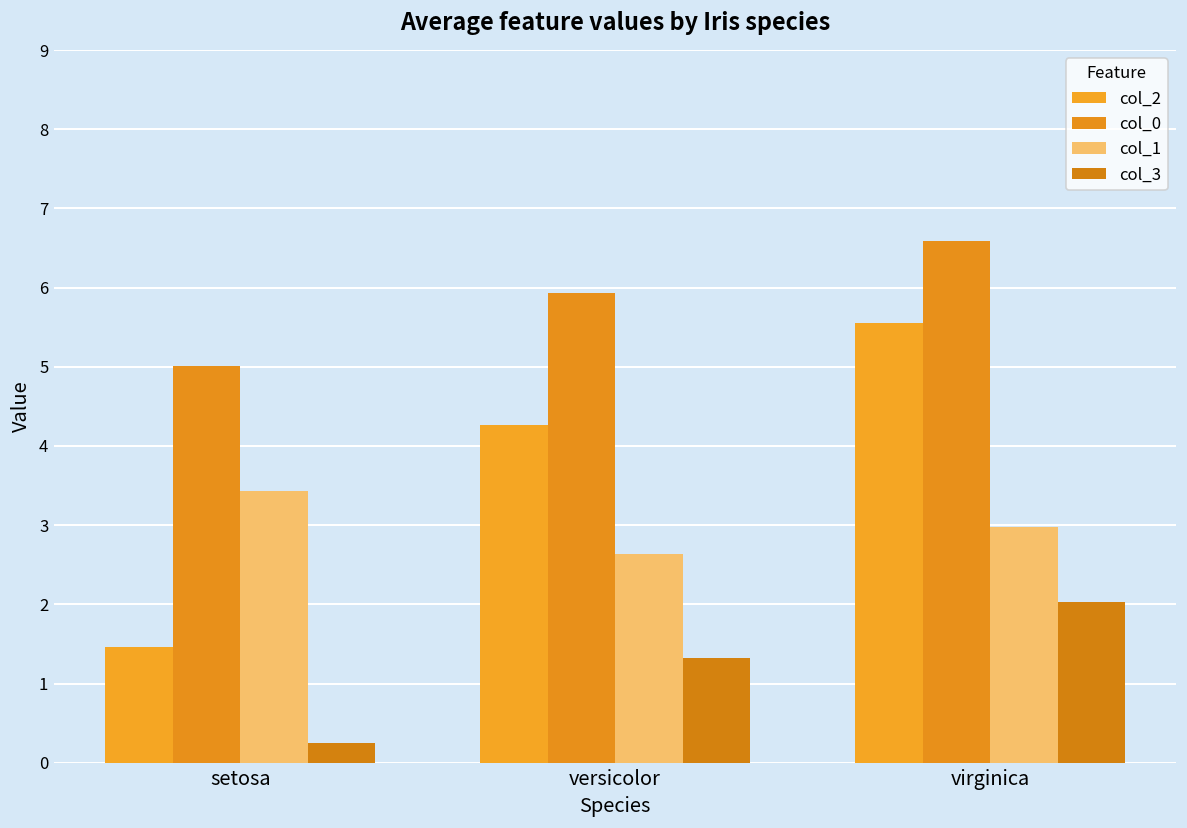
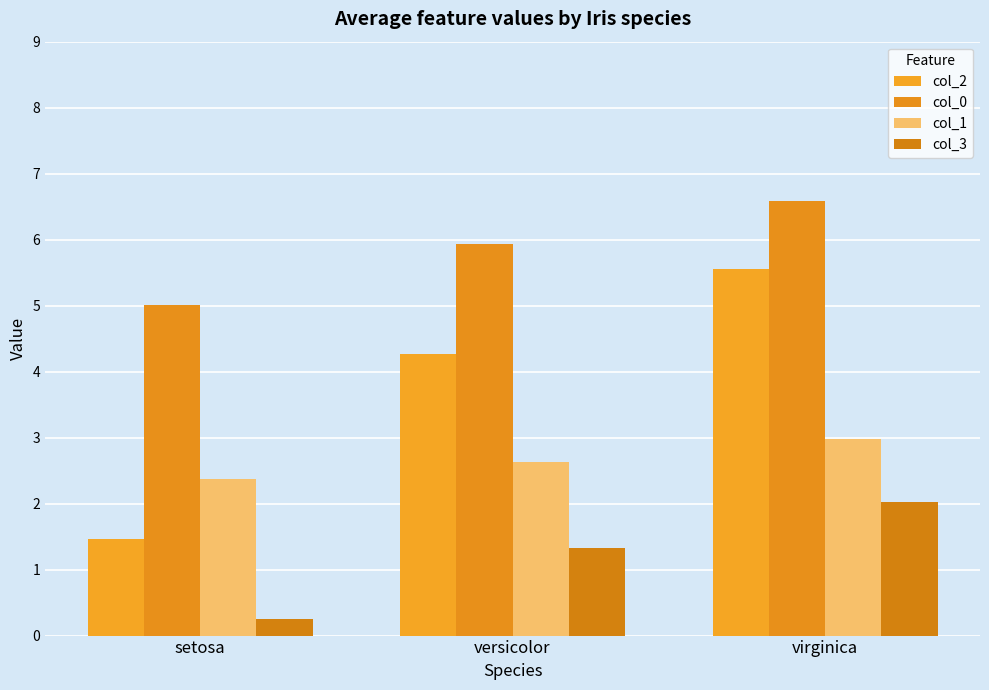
col_1, setosa: 3.4 -> 2.4
